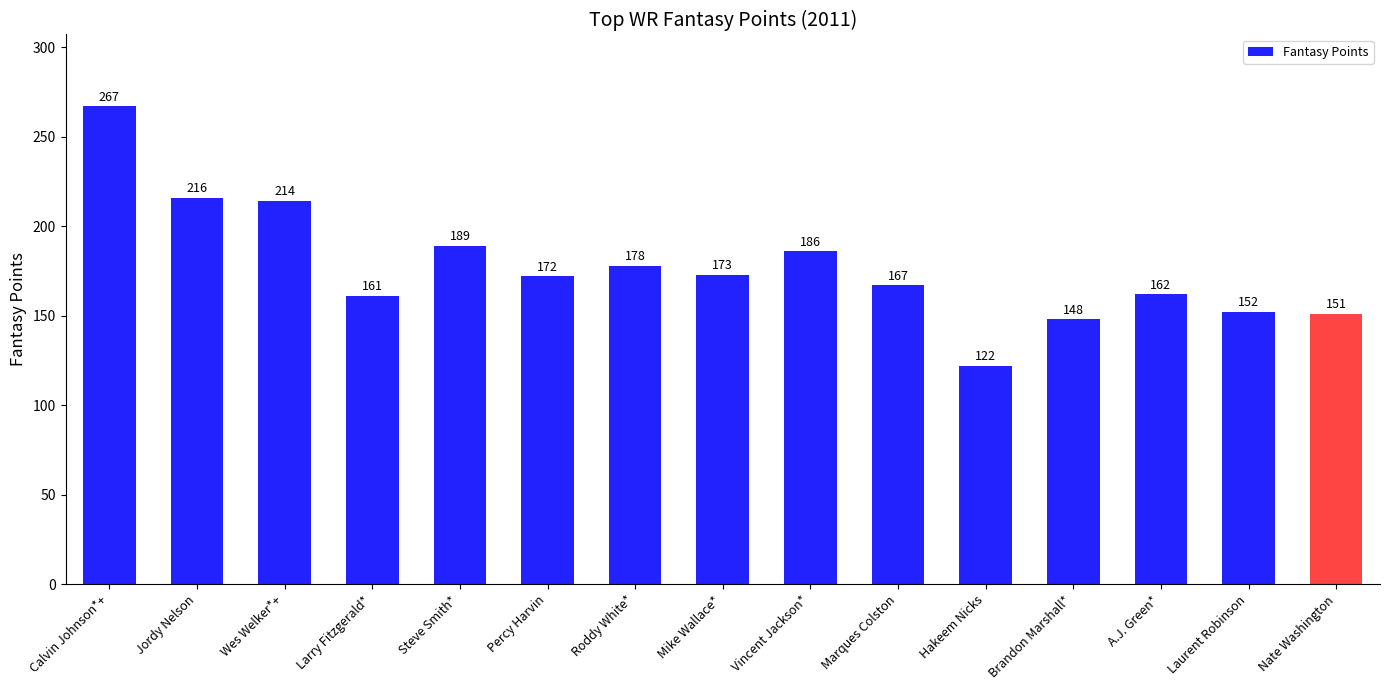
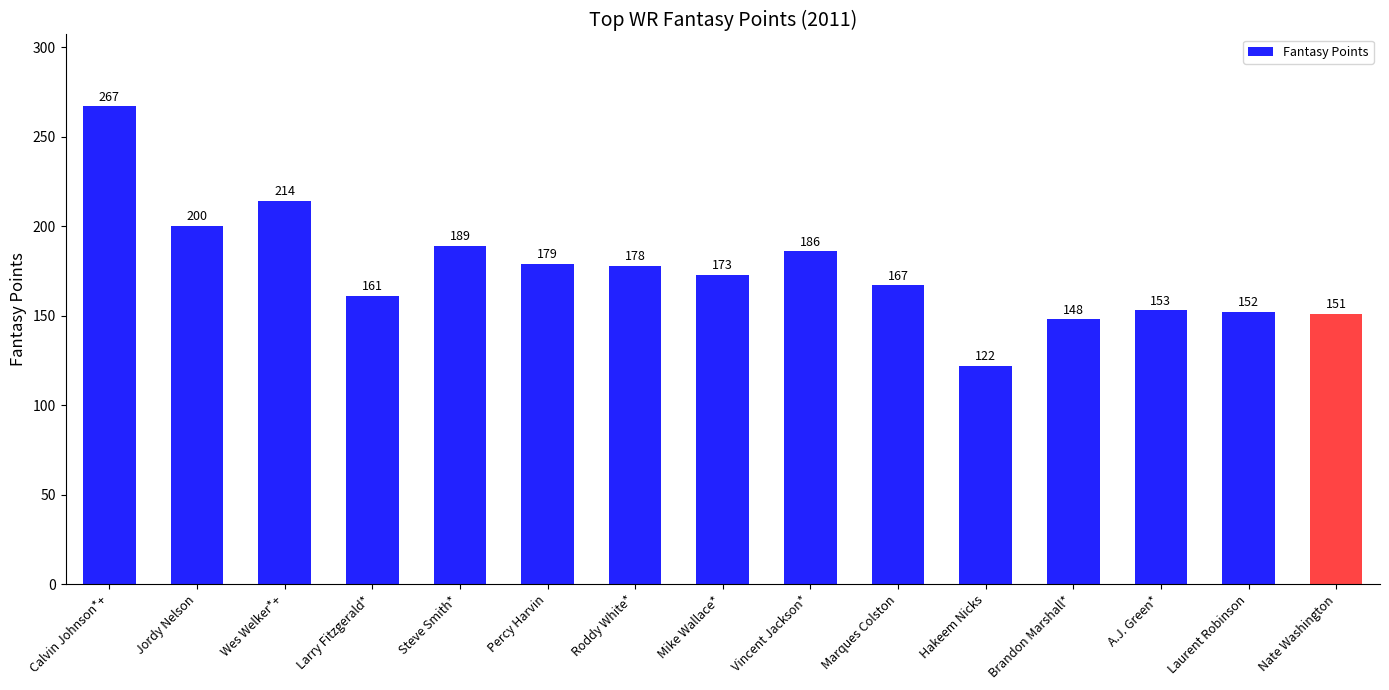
Jordy Nelson: 216 -> 200
Percy Harvin: 172 -> 179
A.J. Green*: 162 -> 153
